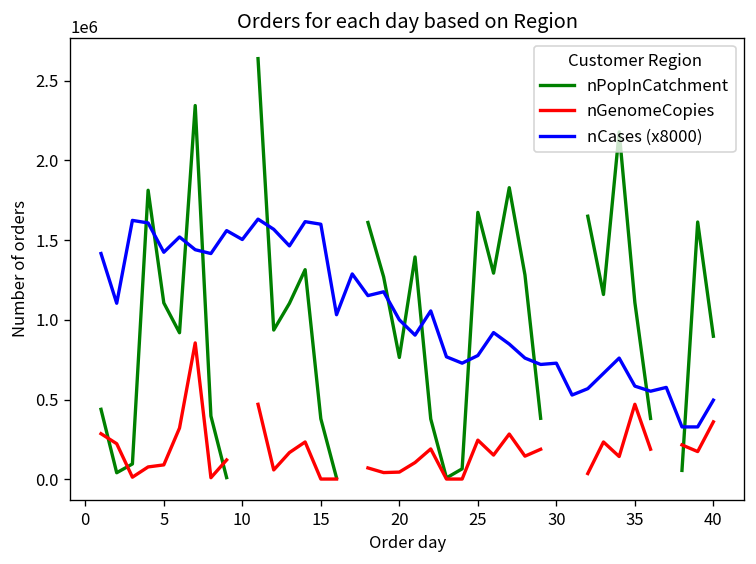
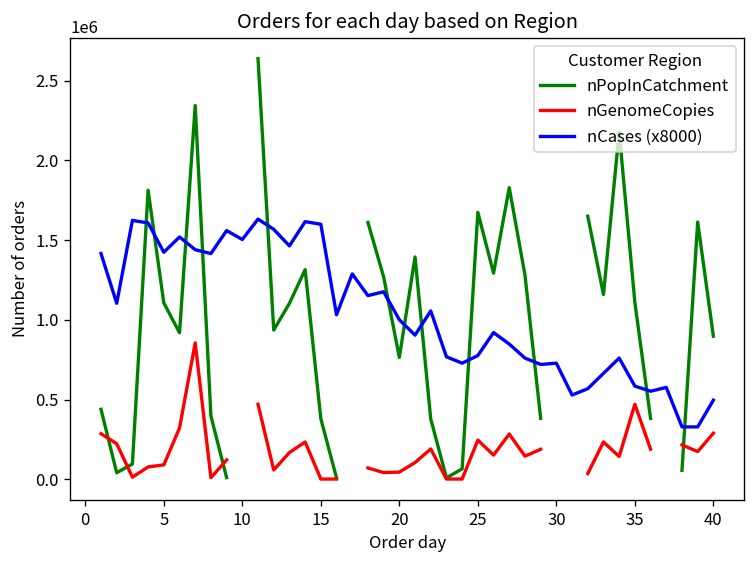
nGenomeCopies, 40: 360000 -> 290000
